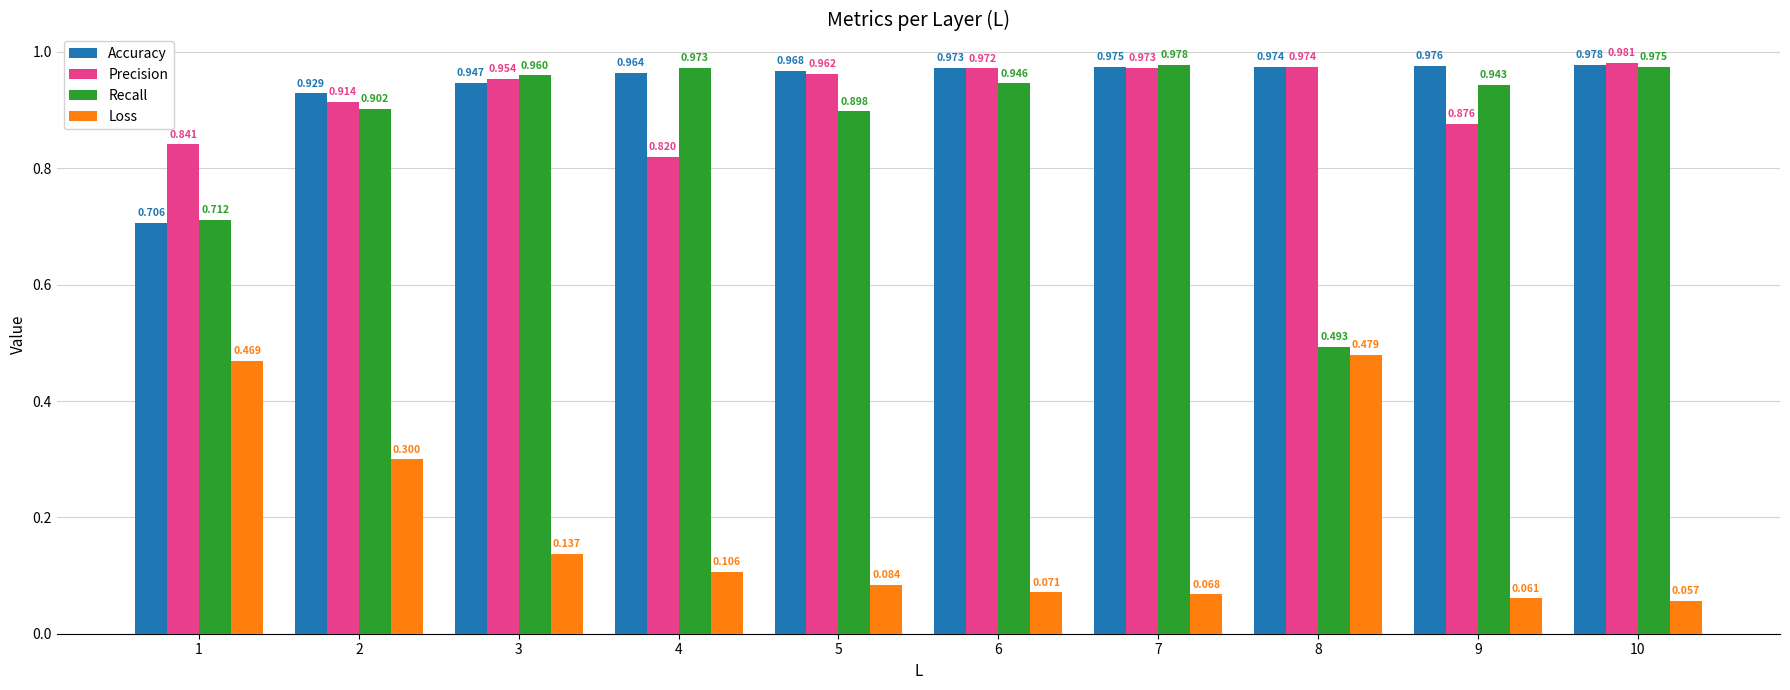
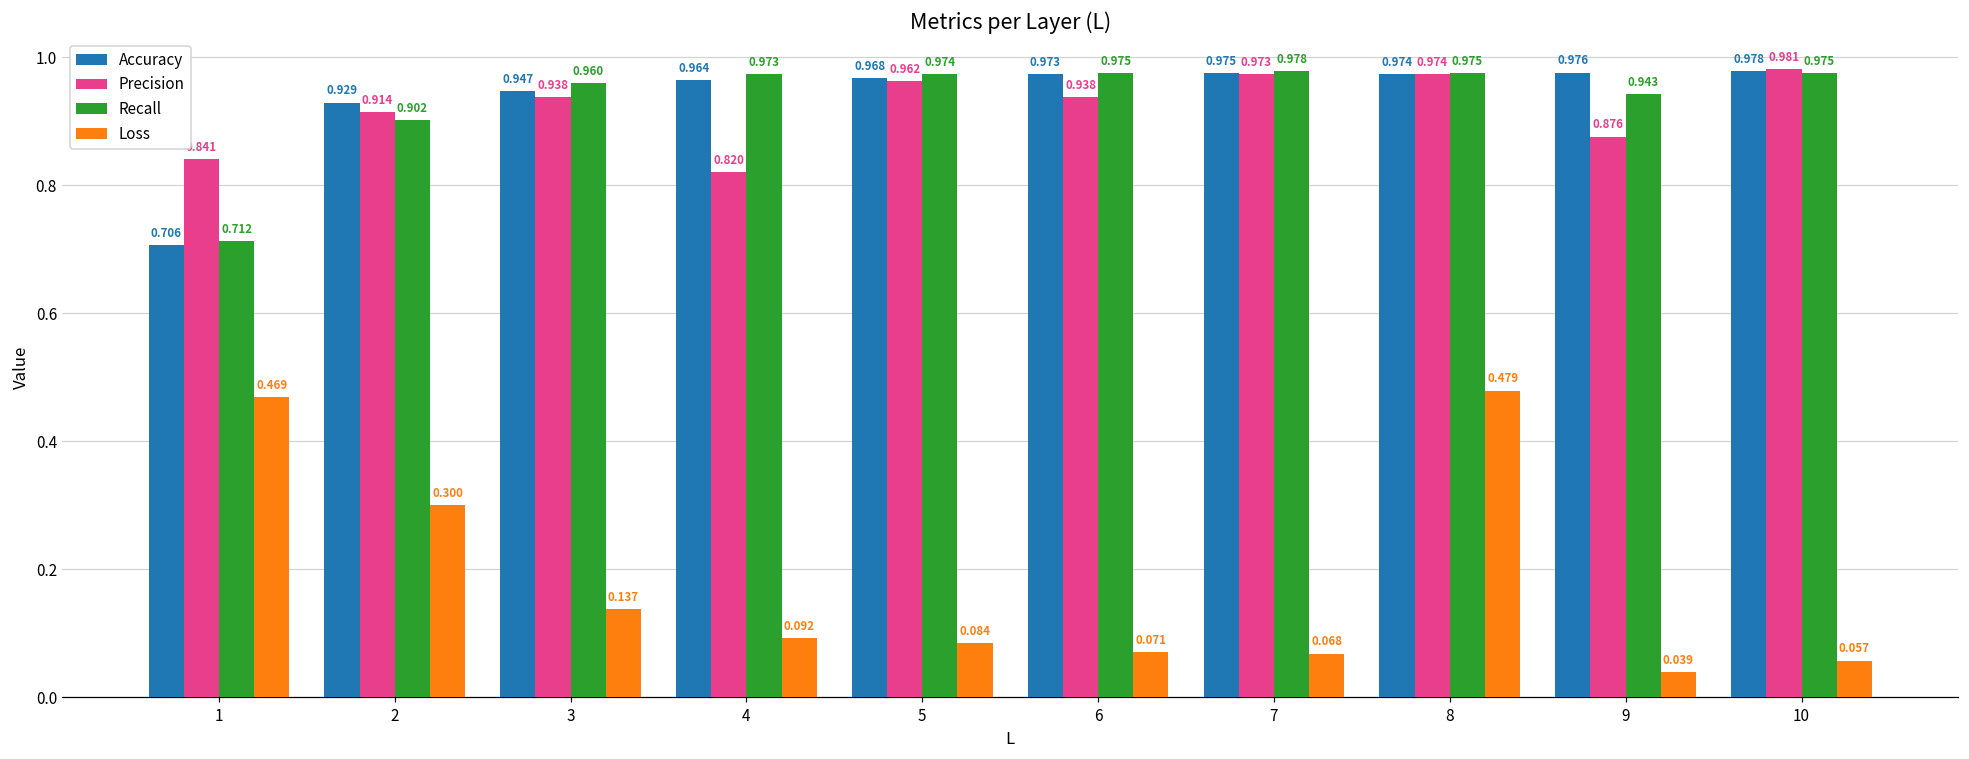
Precision, 3: 0.954 -> 0.938
Loss, 4: 0.106 -> 0.092
Recall, 5: 0.898 -> 0.974
Precision, 6: 0.972 -> 0.938
Recall, 6: 0.946 -> 0.975
Recall, 8: 0.493 -> 0.975
Loss, 9: 0.061 -> 0.039
